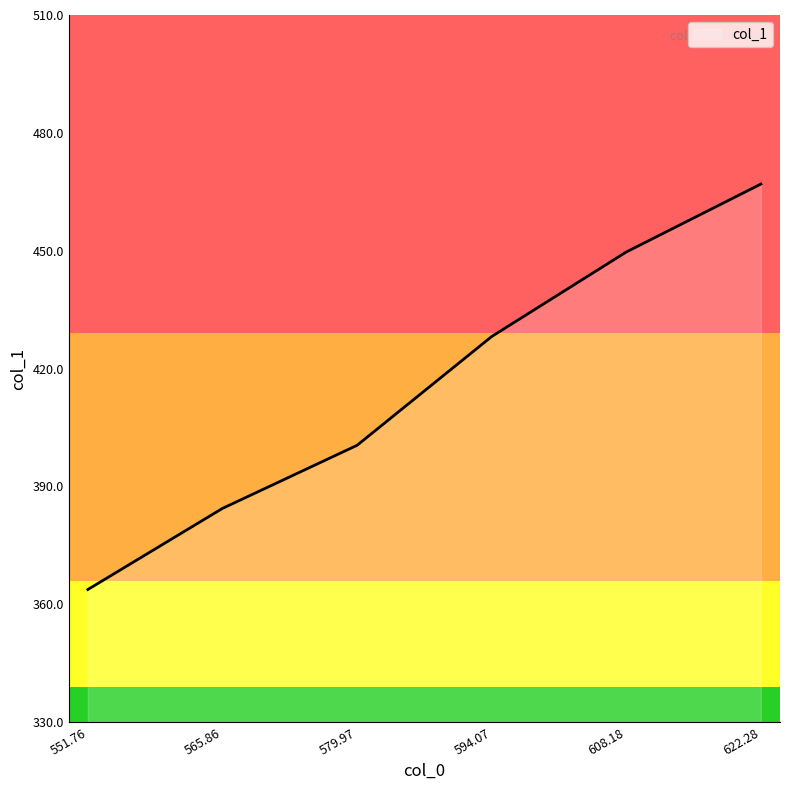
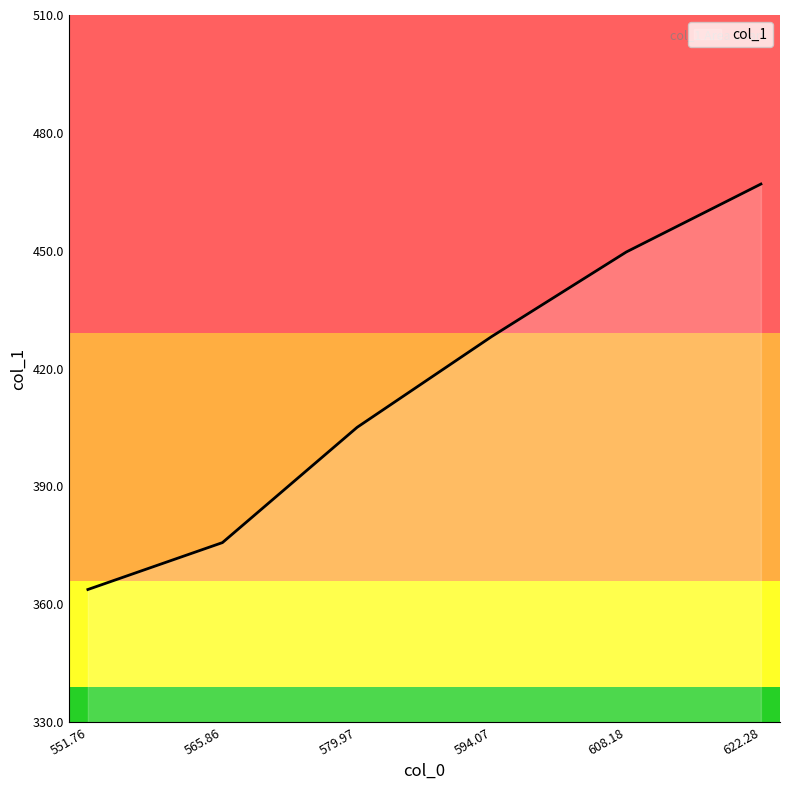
565.86: 384 -> 376
579.97: 400 -> 405
